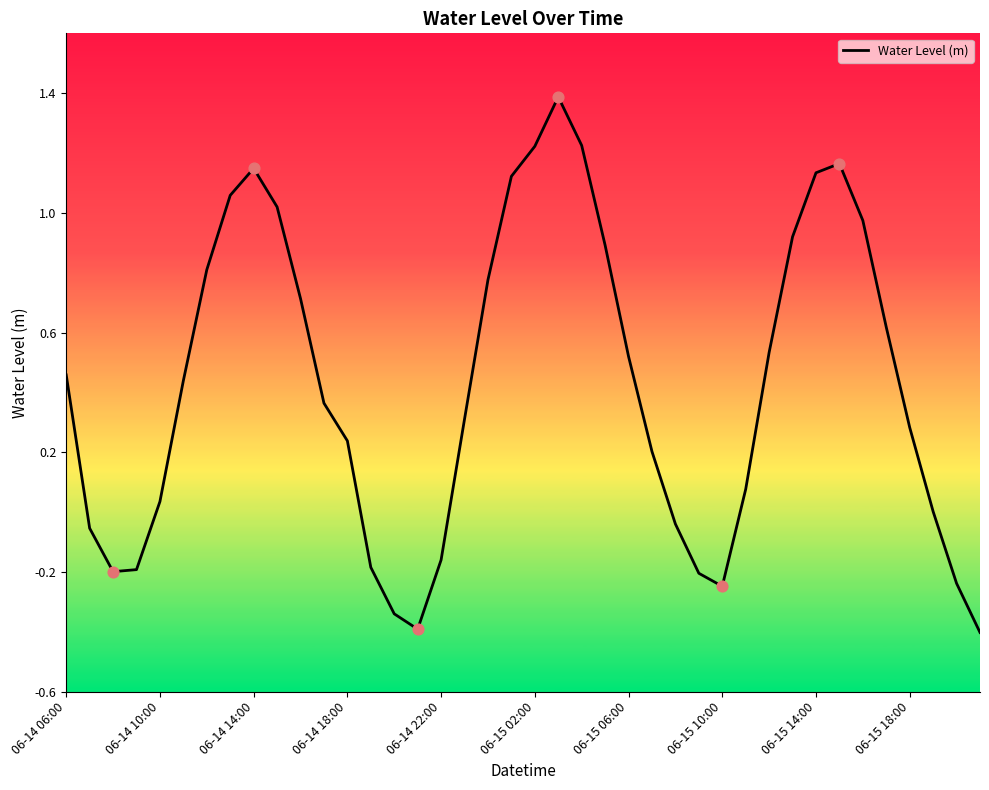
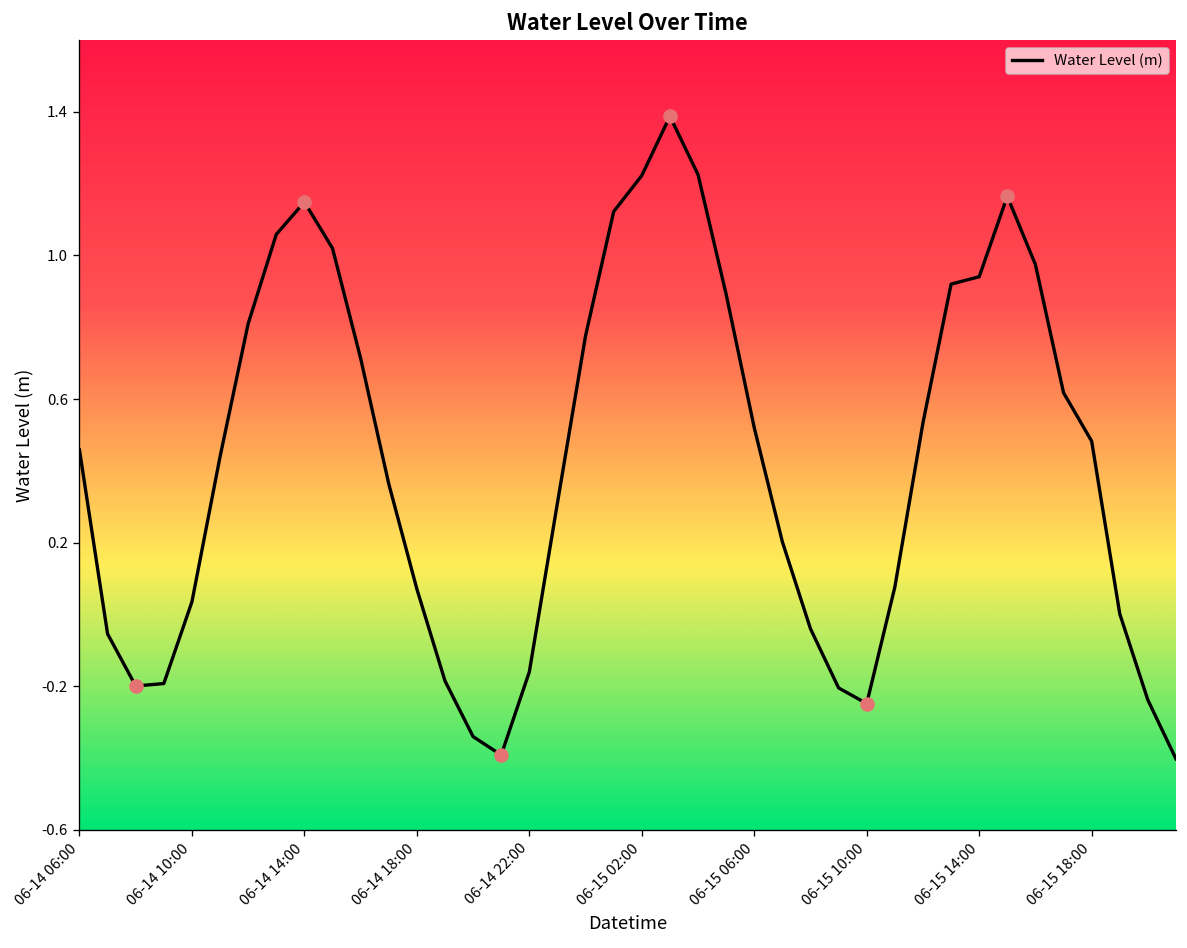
Water Level (m), 06-14 18:00: 0.24 -> 0.07
Water Level (m), 06-15 14:00: 1.13 -> 0.94
Water Level (m), 06-15 18:00: 0.28 -> 0.48
